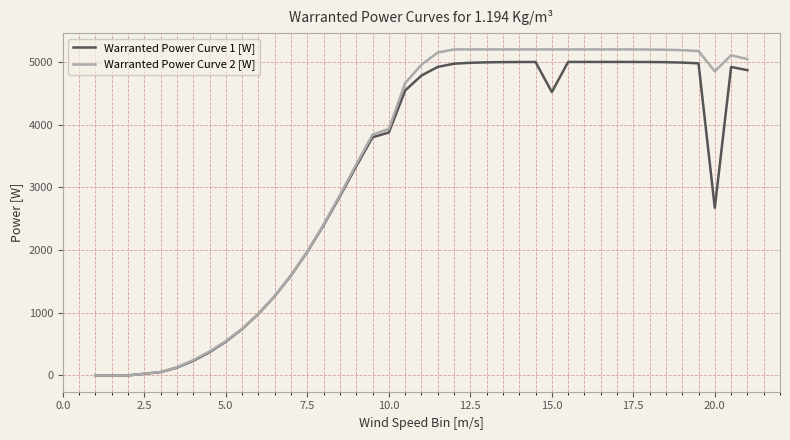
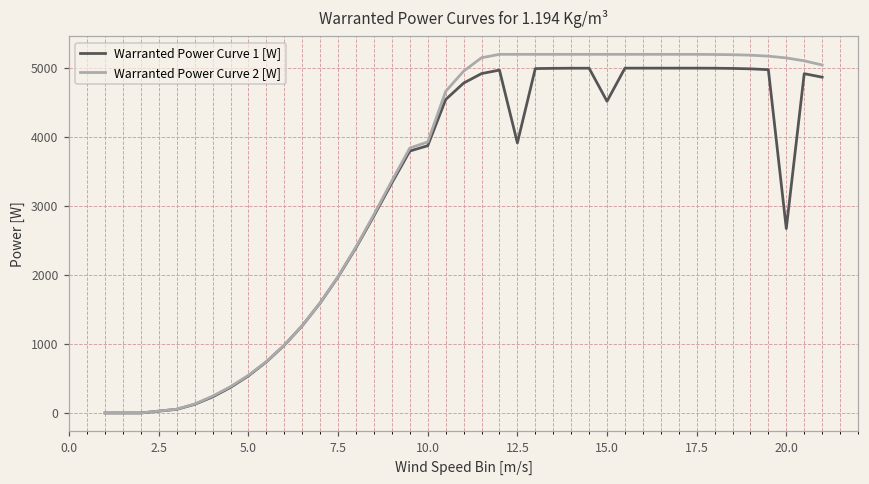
Warranted Power Curve 1 [W], 12.5: 5000 -> 3900
Warranted Power Curve 2 [W], 20.0: 4900 -> 5100
